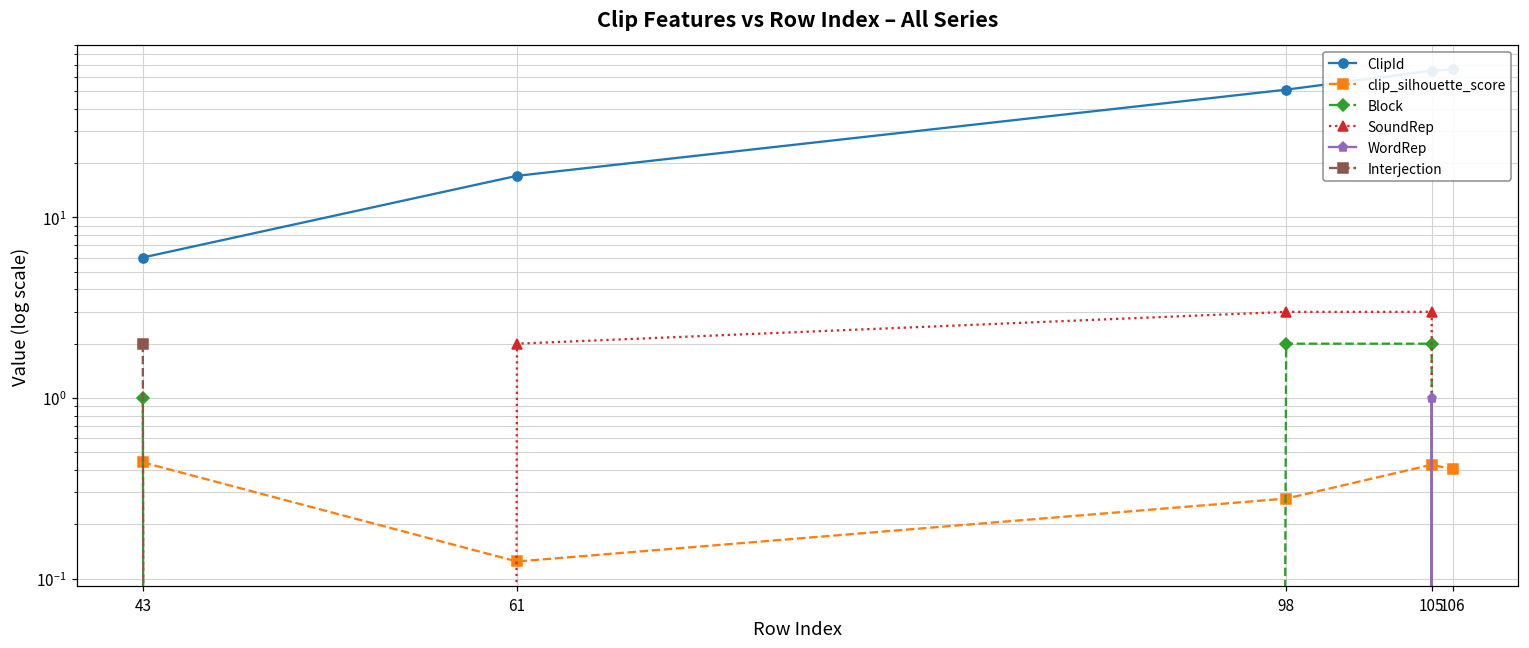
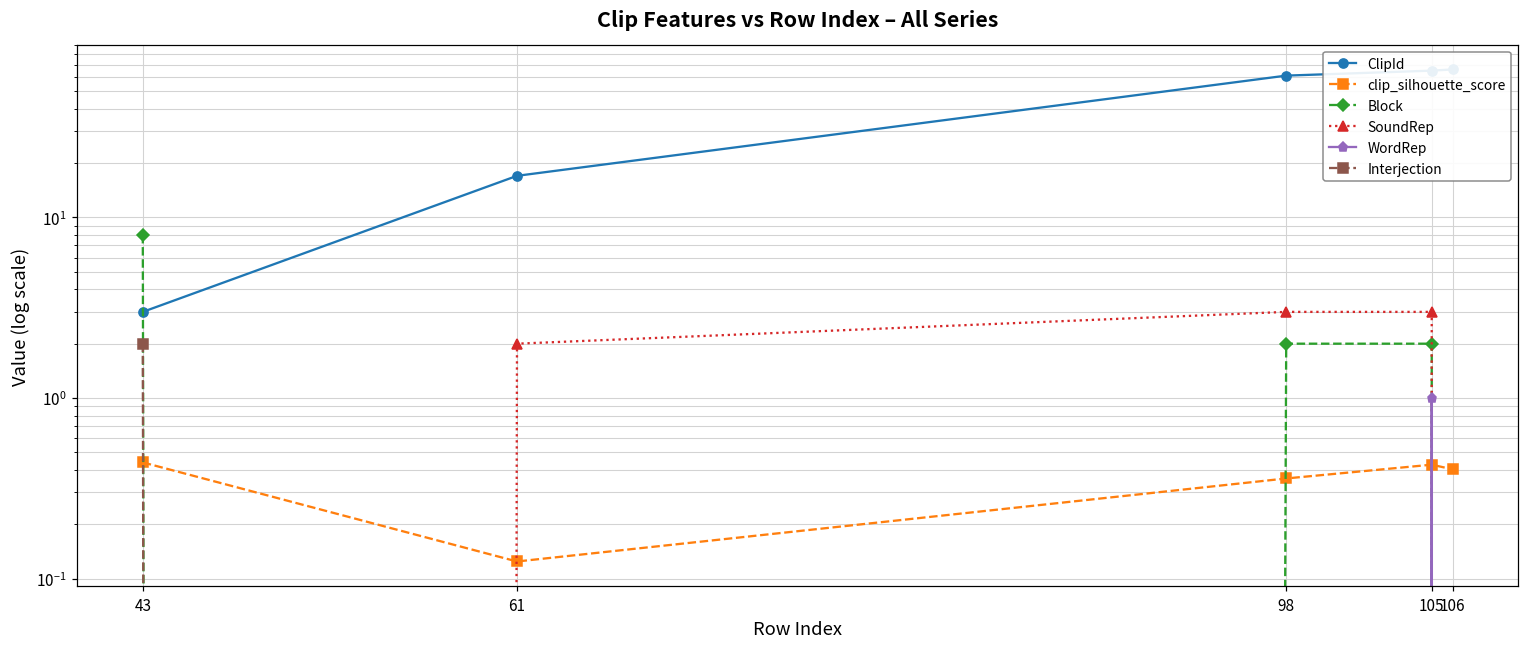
ClipId, 43: 6 -> 3
Block, 43: 1 -> 8
ClipId, 98: 51 -> 61
clip_silhouette_score, 98: 0.28 -> 0.36
